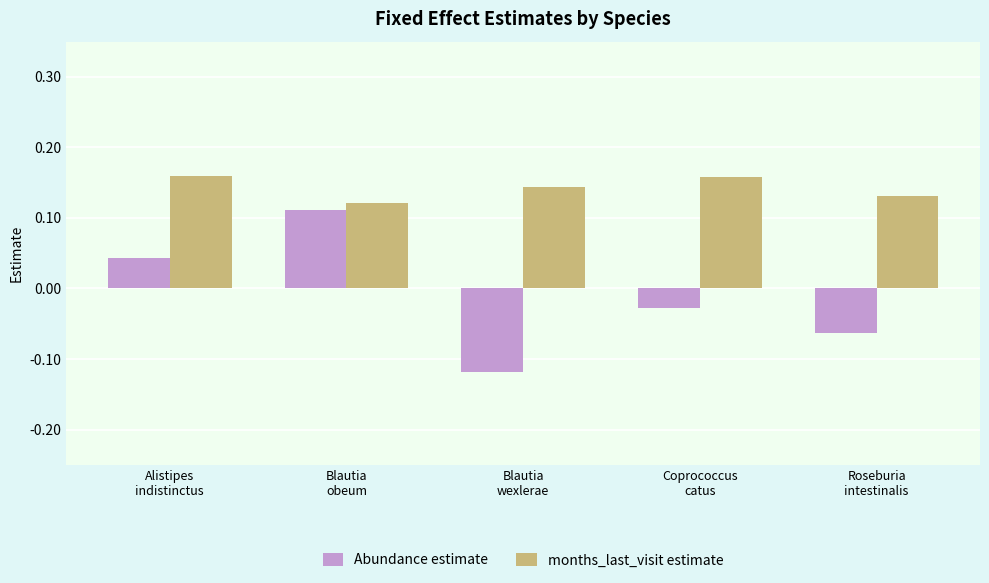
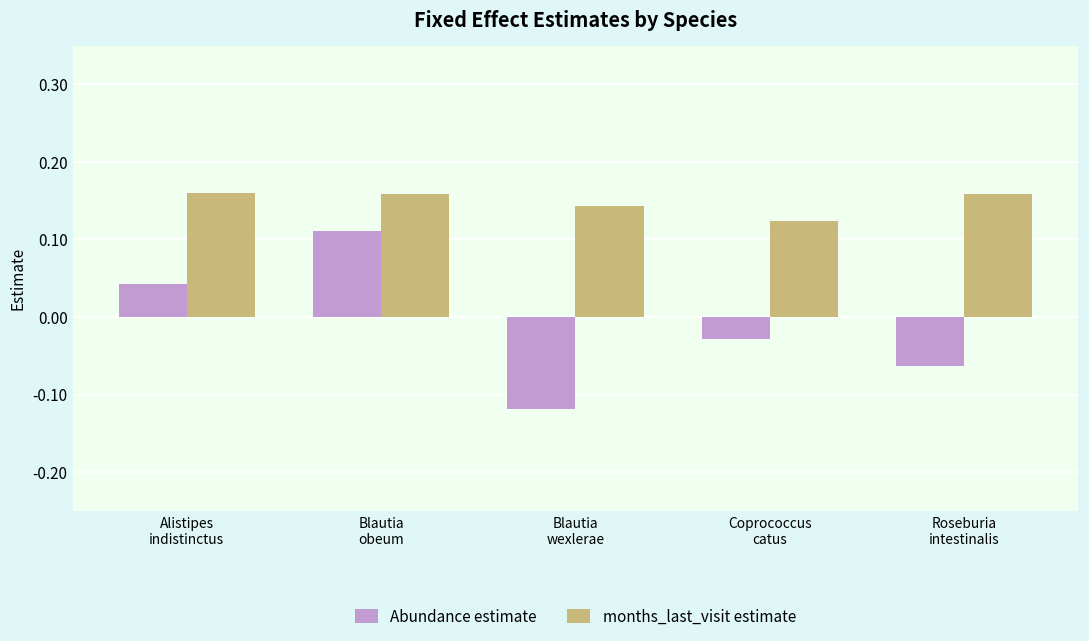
months_last_visit estimate, Blautia obeum: 0.12 -> 0.16
months_last_visit estimate, Coprococcus catus: 0.16 -> 0.12
months_last_visit estimate, Roseburia intestinalis: 0.13 -> 0.16
